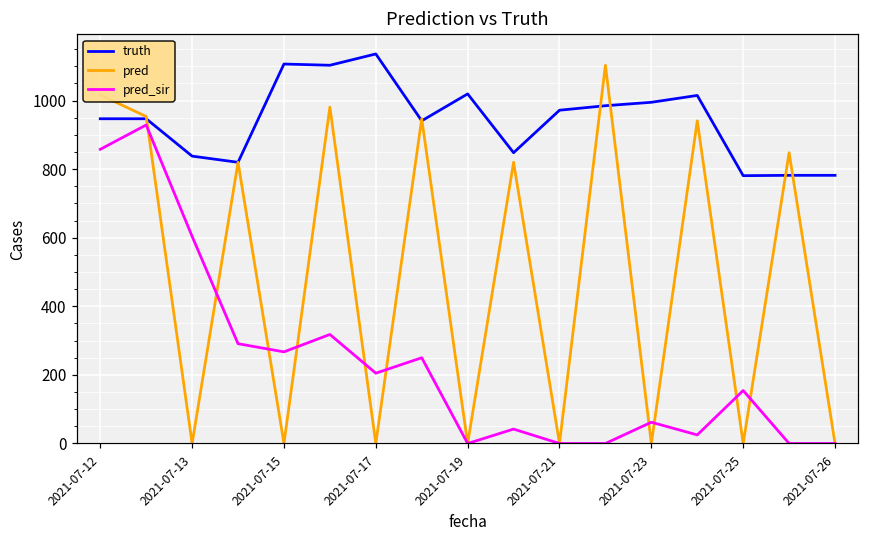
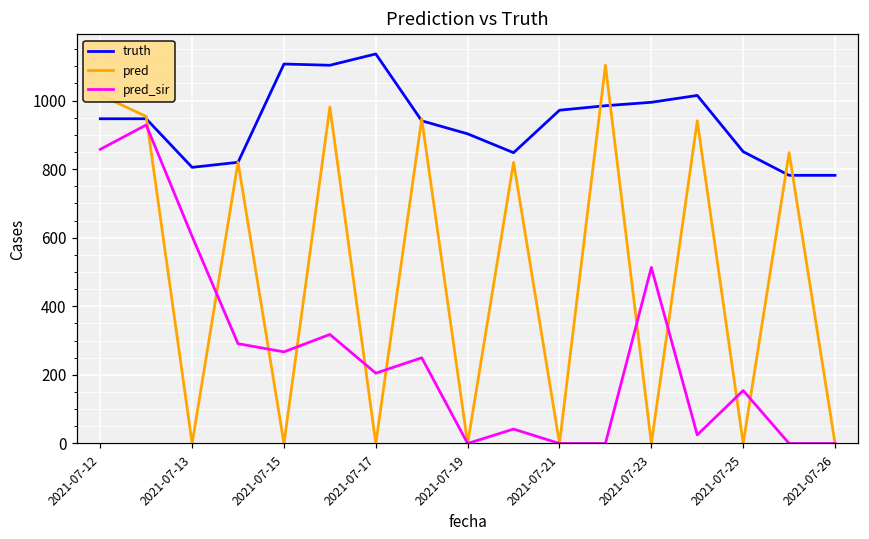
truth, 2021-07-13: 840 -> 810
truth, 2021-07-19: 1020 -> 900
pred_sir, 2021-07-23: 60 -> 510
truth, 2021-07-25: 780 -> 850
